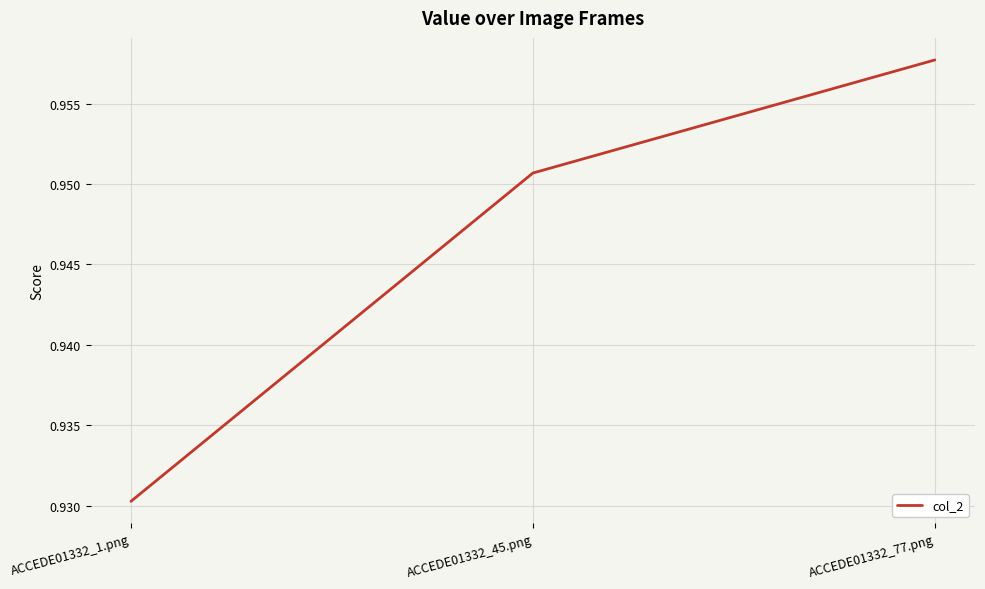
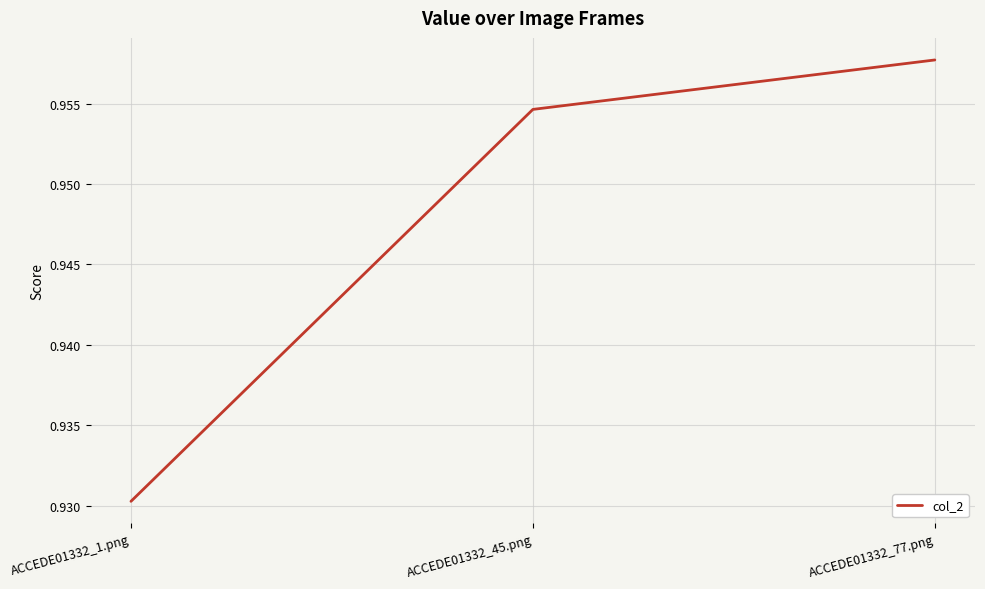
ACCEDE01332_45.png: 0.9507 -> 0.9546
